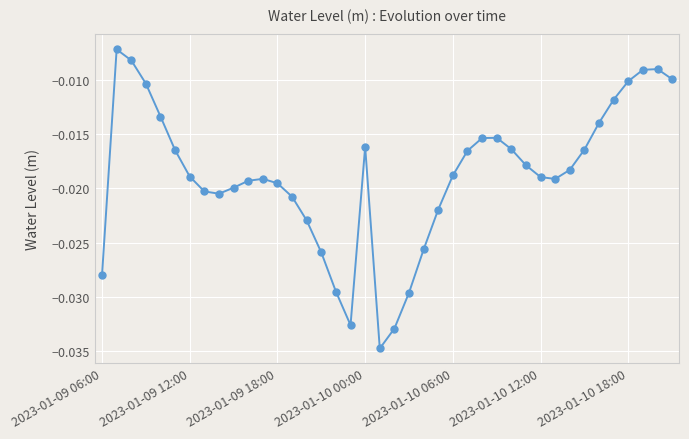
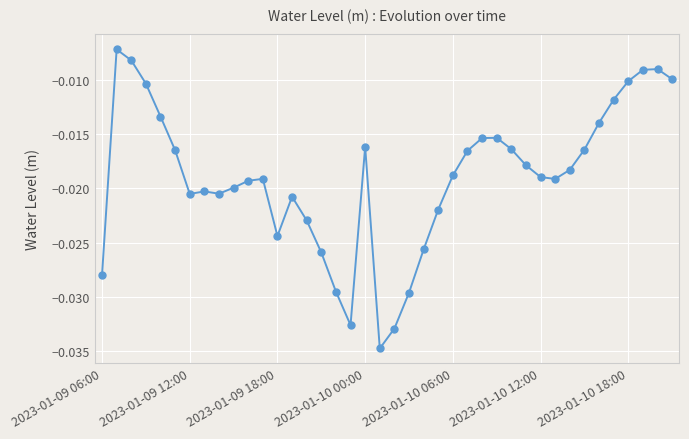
2023-01-09 12:00: -0.0189 -> -0.0205
2023-01-09 18:00: -0.0195 -> -0.0244
